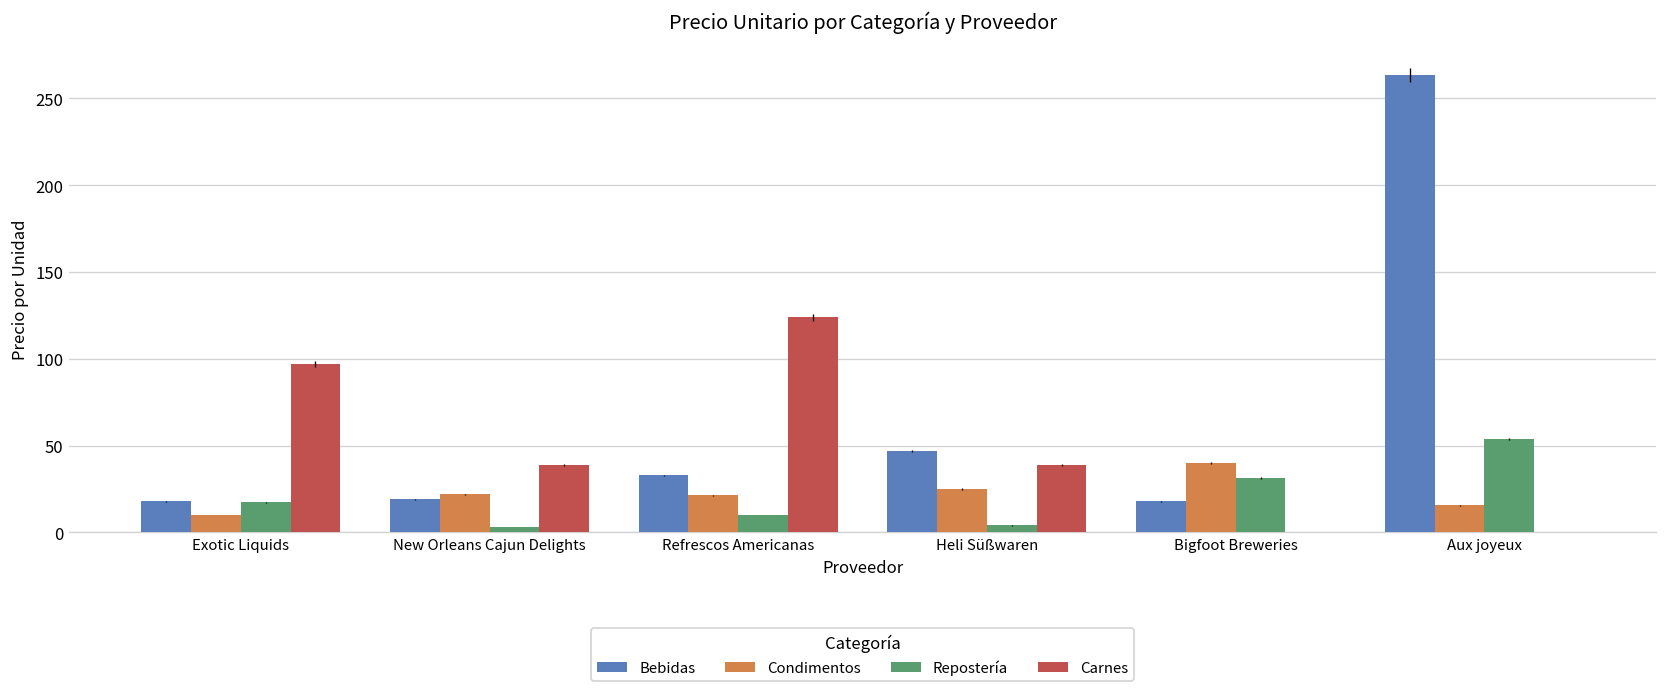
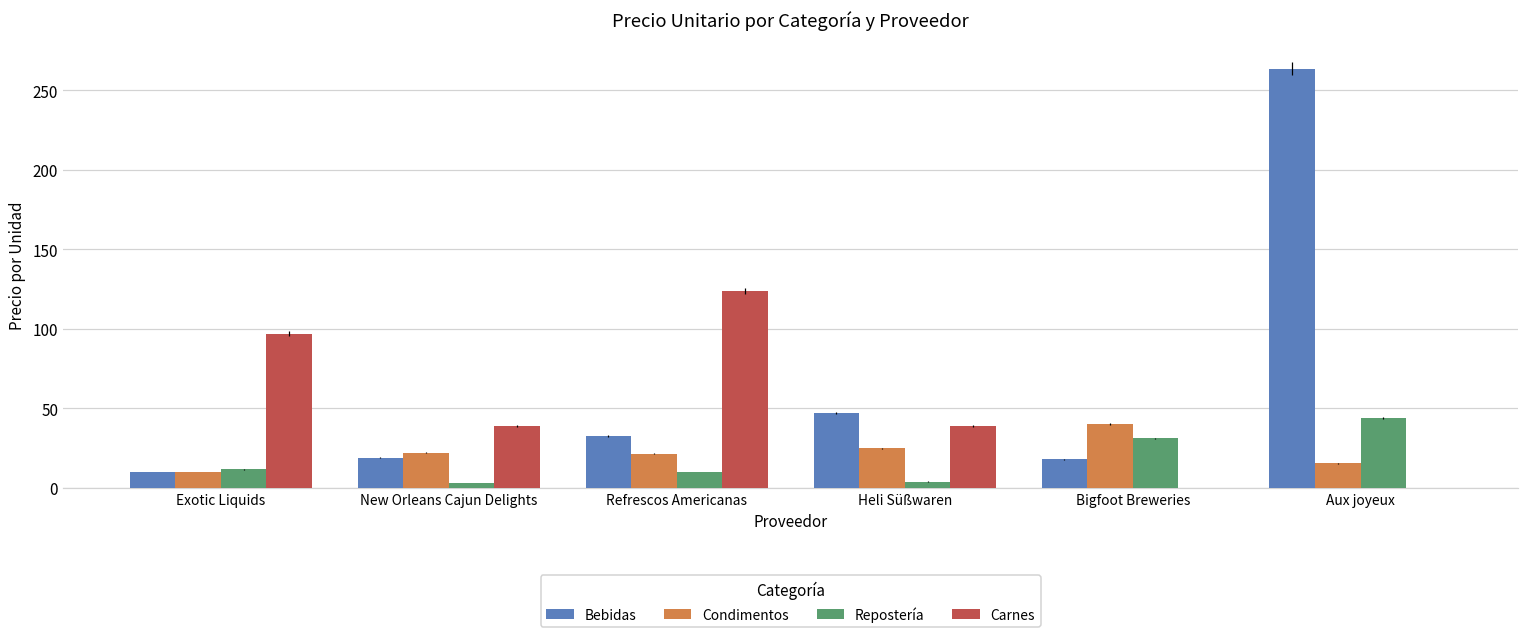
Bebidas, Exotic Liquids: 18 -> 10
Repostería, Exotic Liquids: 17 -> 12
Repostería, Aux joyeux: 54 -> 44
